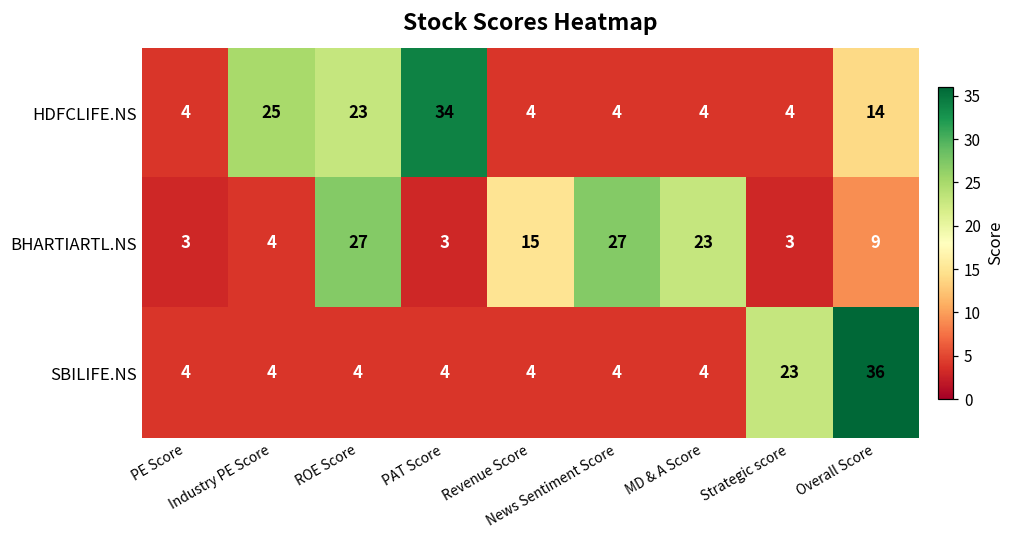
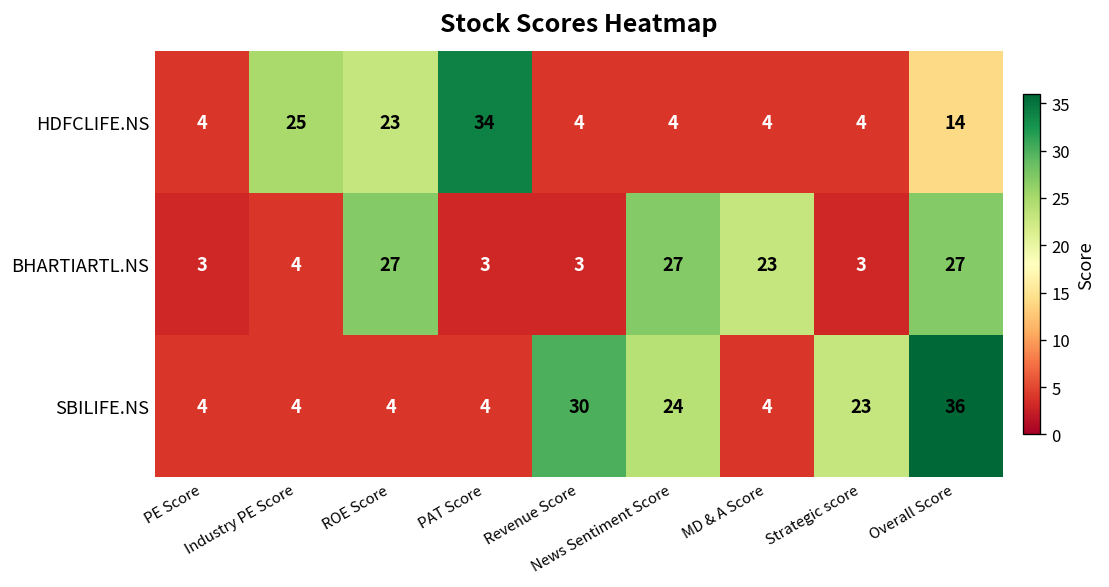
BHARTIARTL.NS, Revenue Score: 15 -> 3
BHARTIARTL.NS, Overall Score: 9 -> 27
SBILIFE.NS, Revenue Score: 4 -> 30
SBILIFE.NS, News Sentiment Score: 4 -> 24
